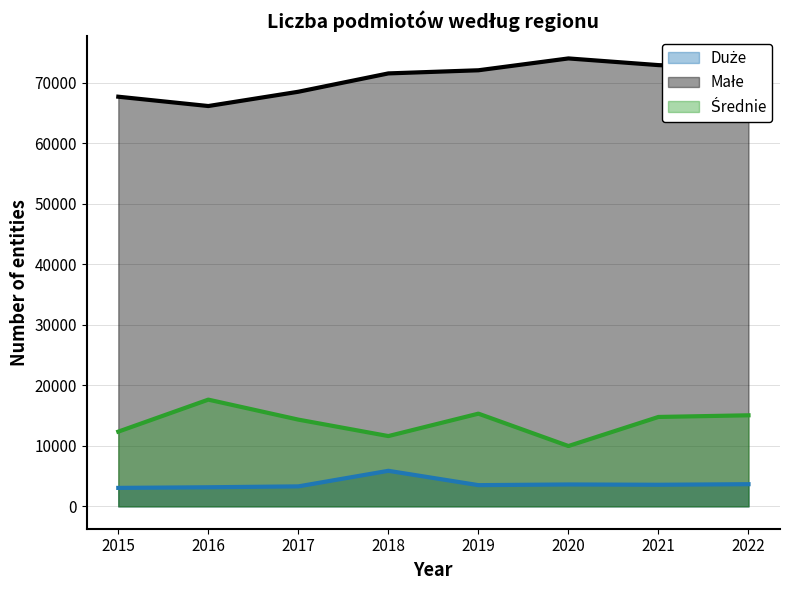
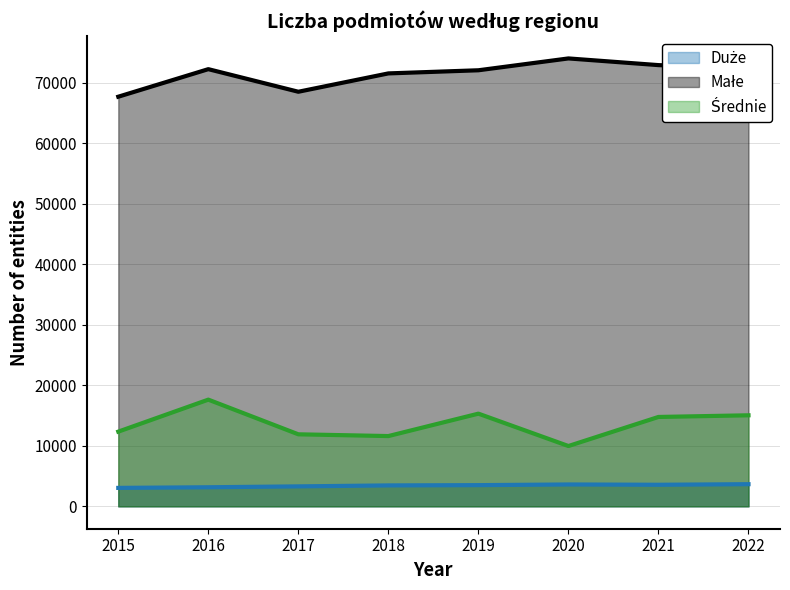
Małe, 2016: 66000 -> 72000
Średnie, 2017: 14000 -> 12000
Duże, 2018: 6000 -> 3000
